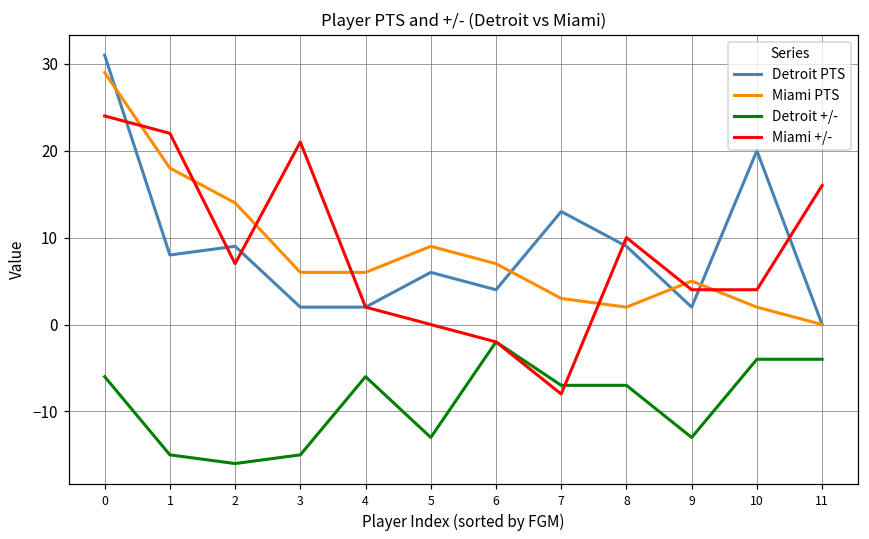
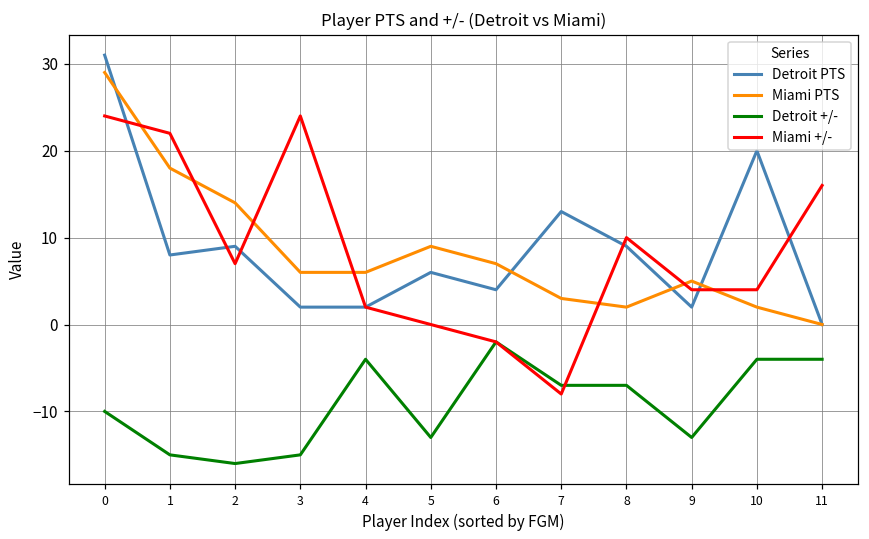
Detroit +/-, 0: -6 -> -10
Miami +/-, 3: 21 -> 24
Detroit +/-, 4: -6 -> -4
